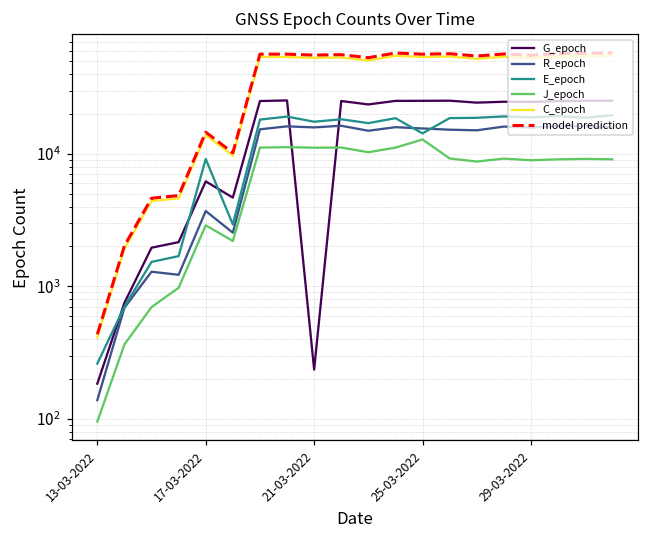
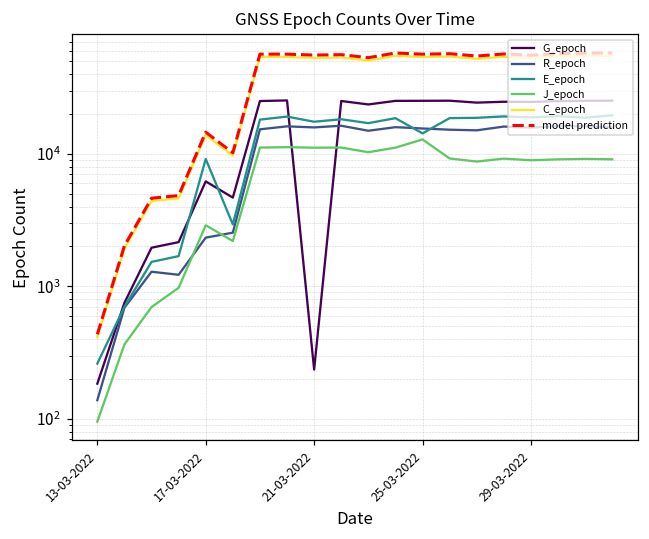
R_epoch, 17-03-2022: 3700 -> 2300
